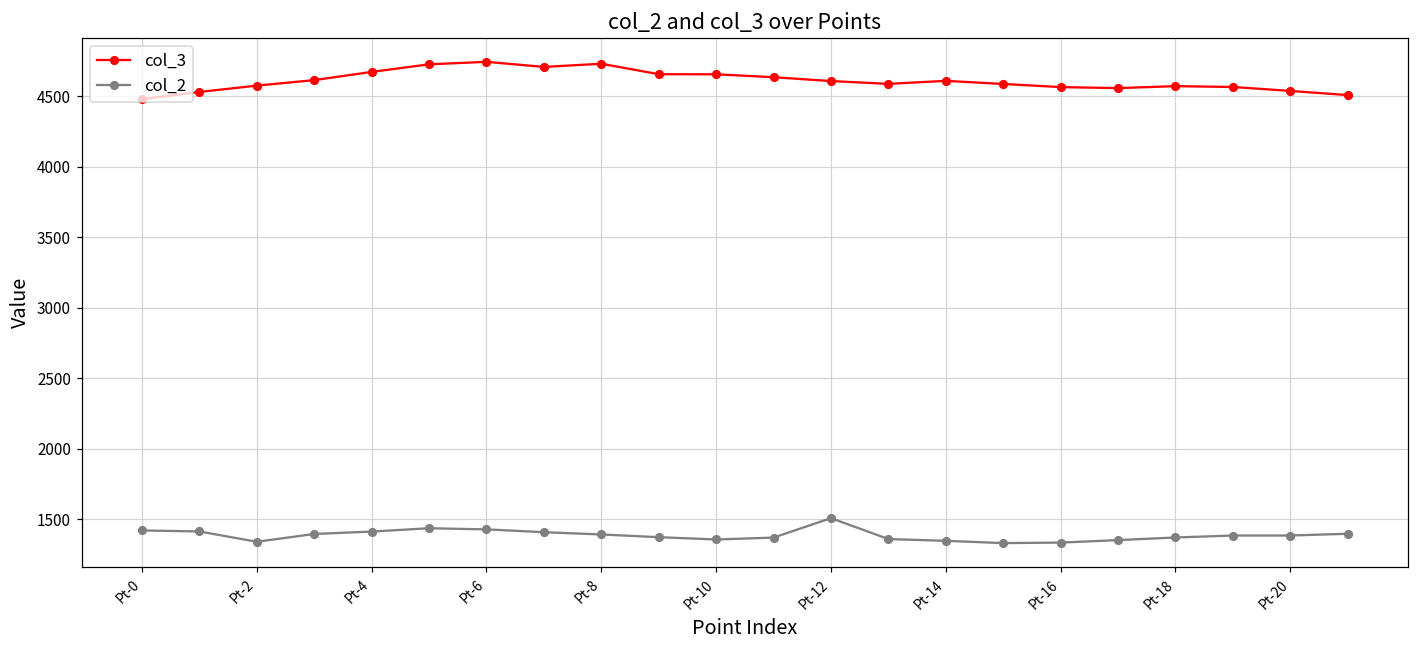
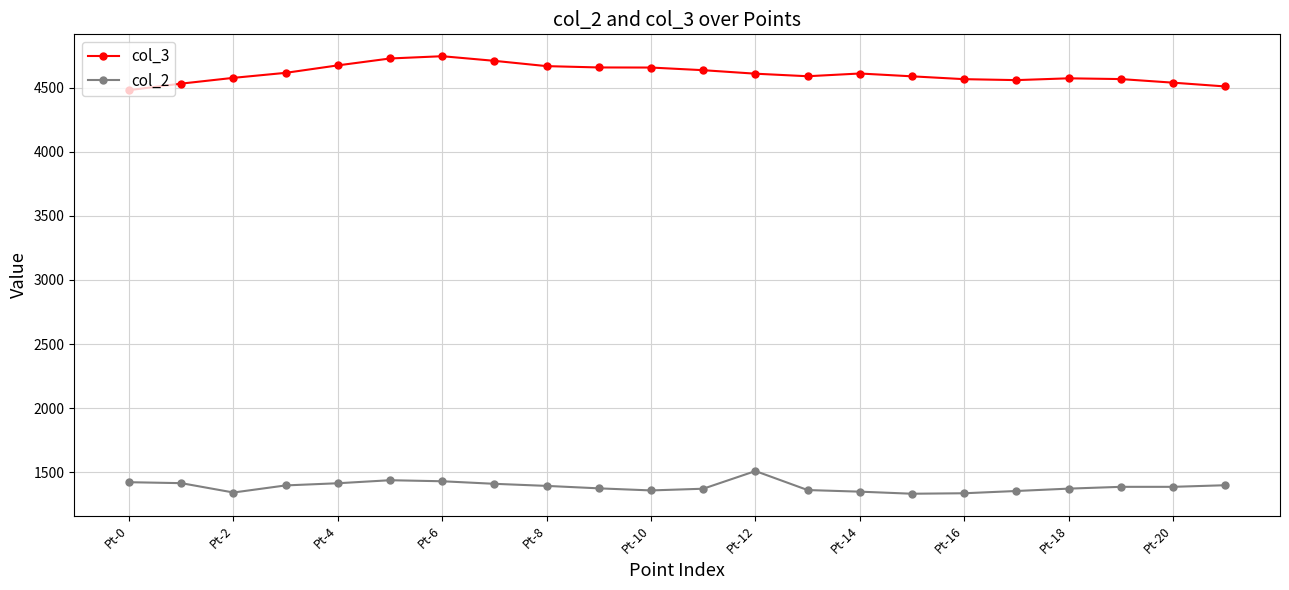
col_3, Pt-8: 4730 -> 4670
